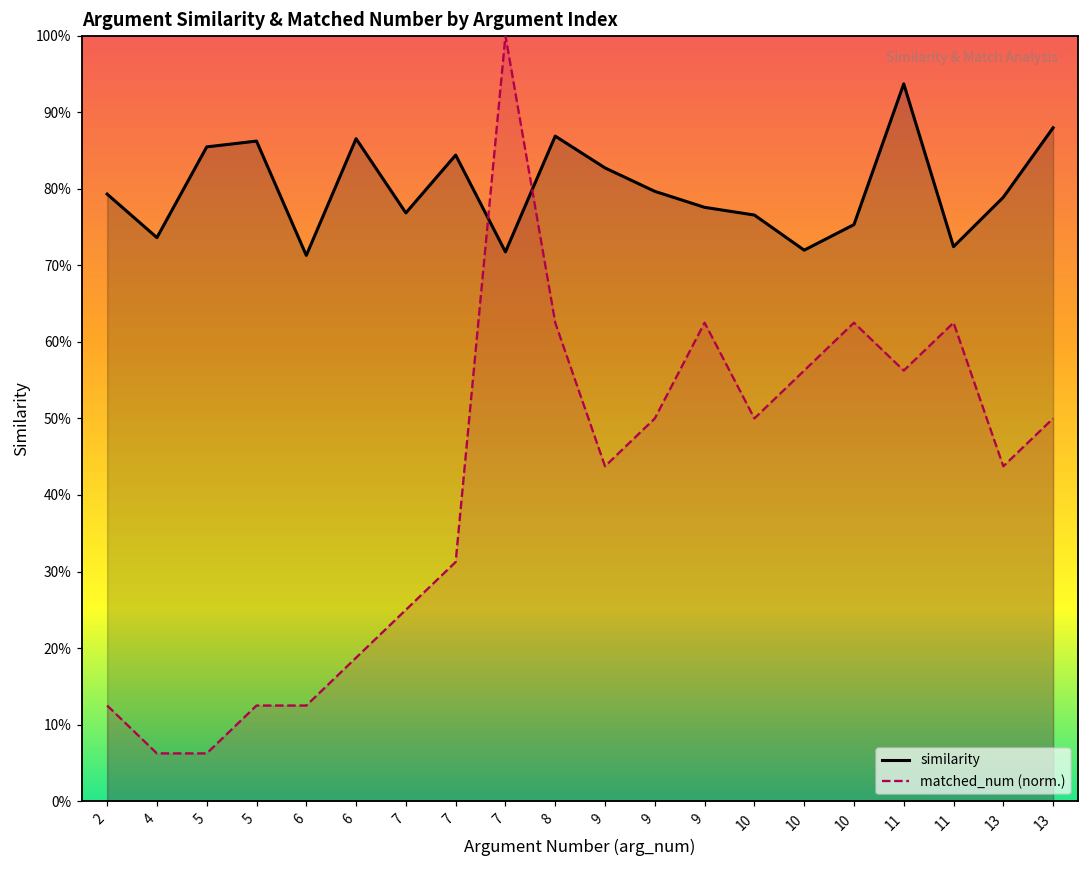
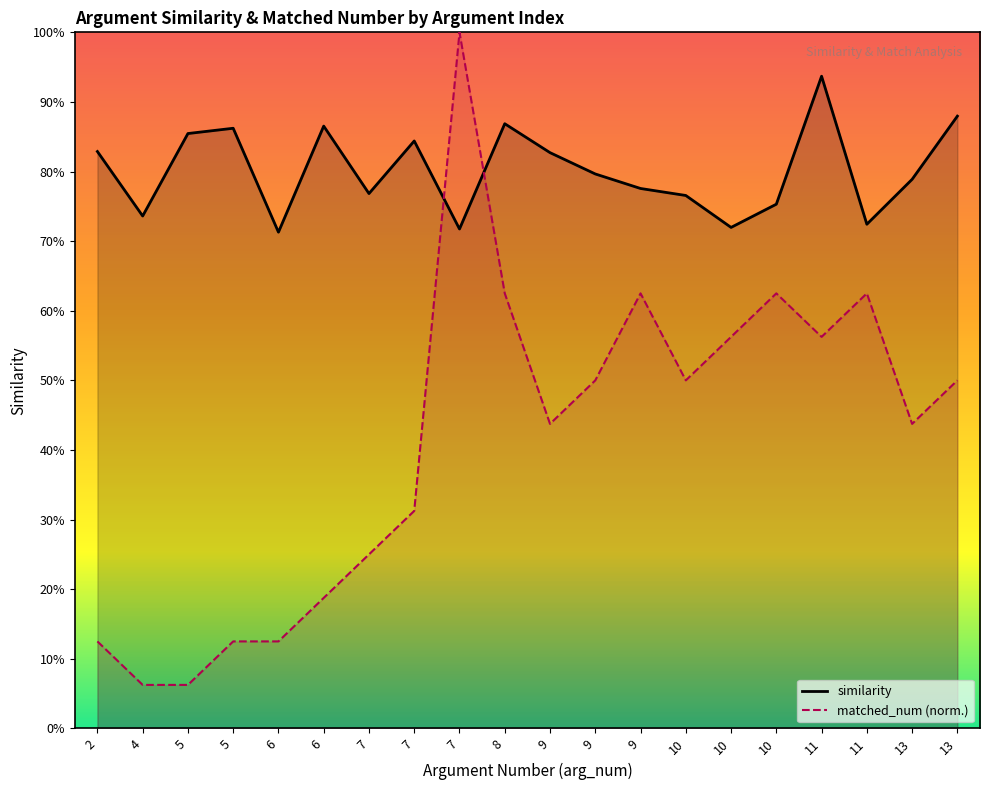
similarity, 2: 79% -> 83%
